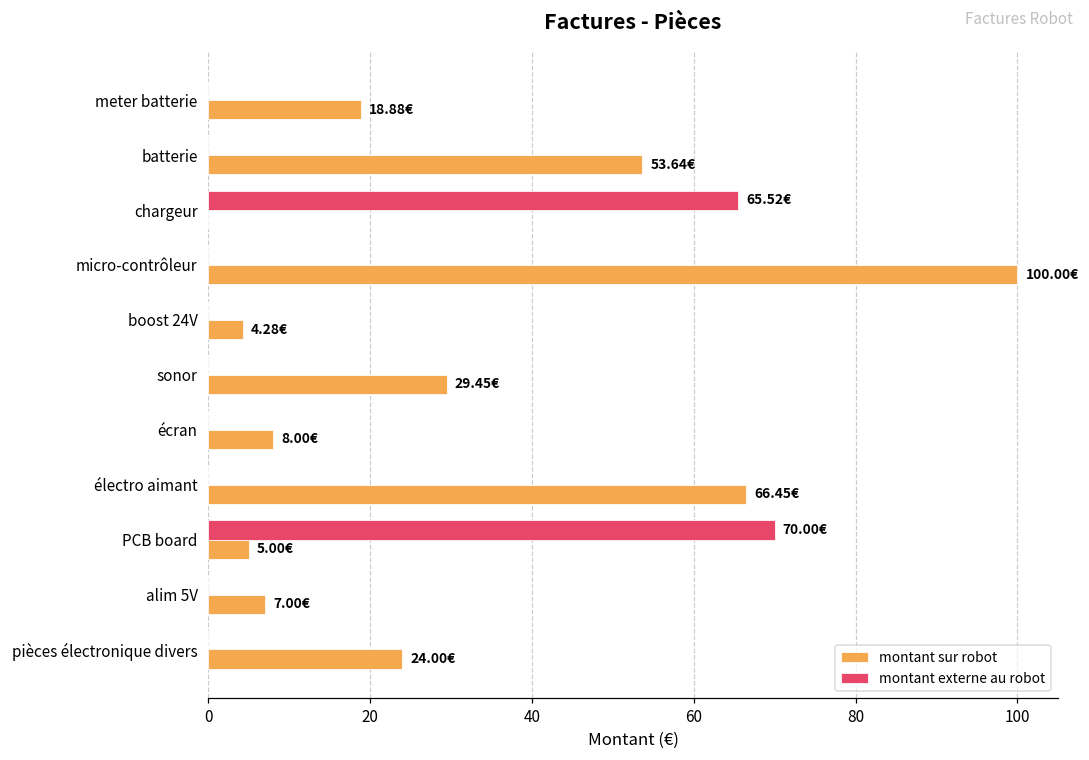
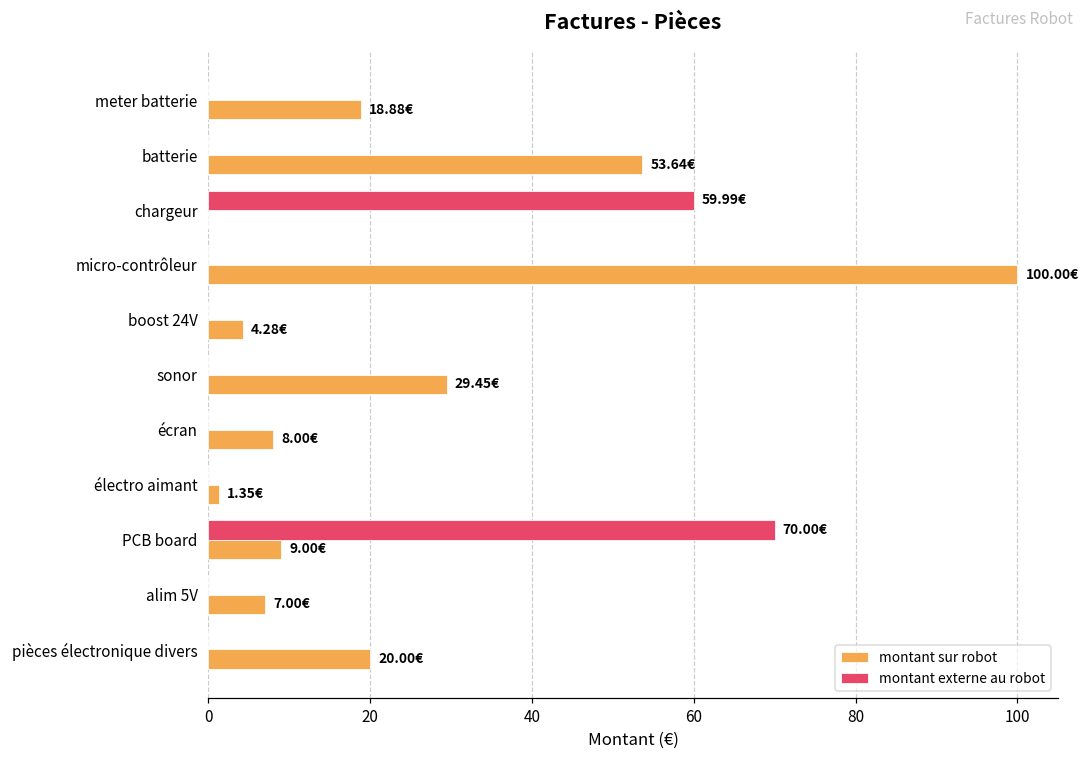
montant externe au robot, chargeur: 65.52€ -> 59.99€
montant sur robot, électro aimant: 66.45€ -> 1.35€
montant sur robot, PCB board: 5.00€ -> 9.00€
montant sur robot, pièces électronique divers: 24.00€ -> 20.00€
